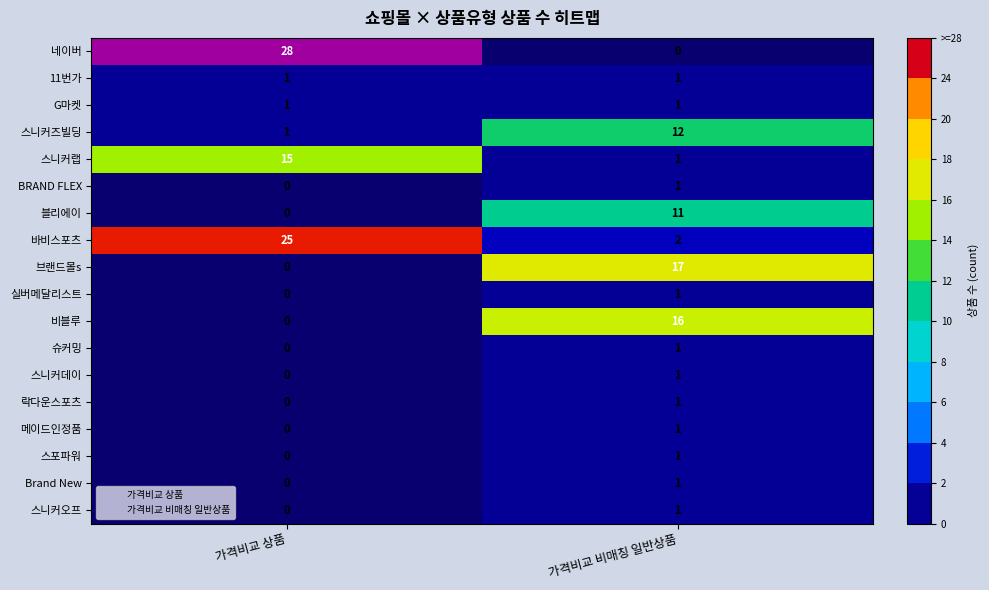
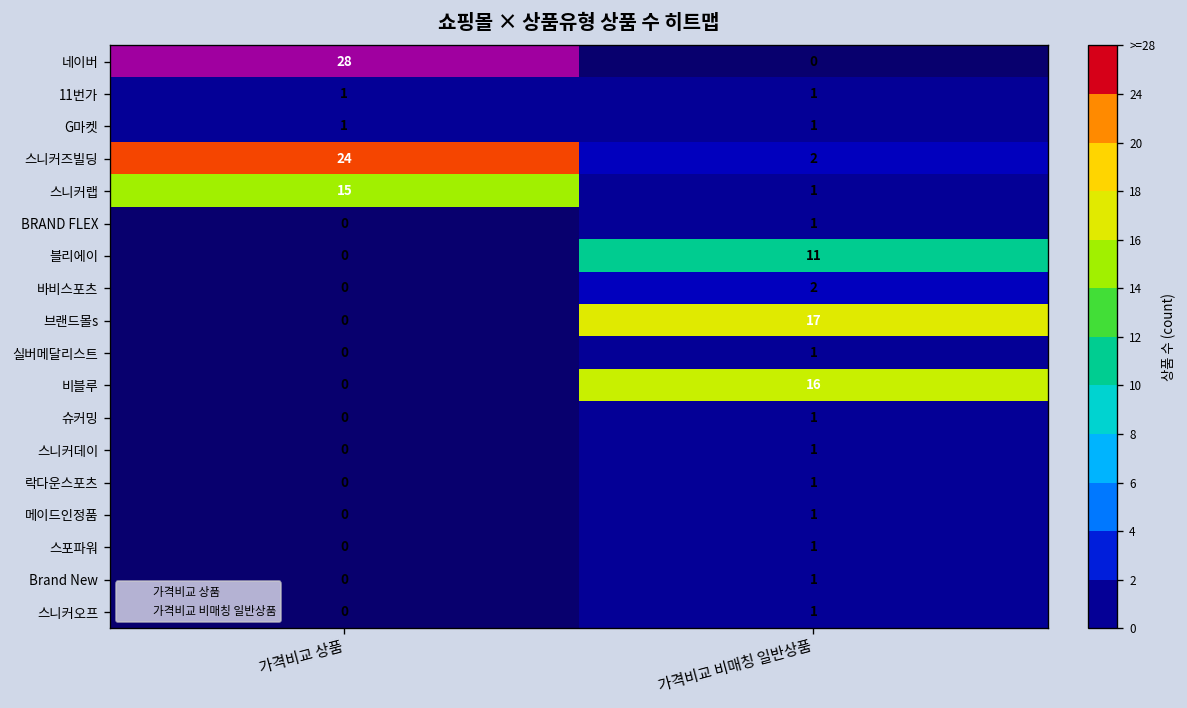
스니커즈빌딩, 가격비교 상품: 1 -> 24
스니커즈빌딩, 가격비교 비매칭 일반상품: 12 -> 2
바비스포츠, 가격비교 상품: 25 -> 0
